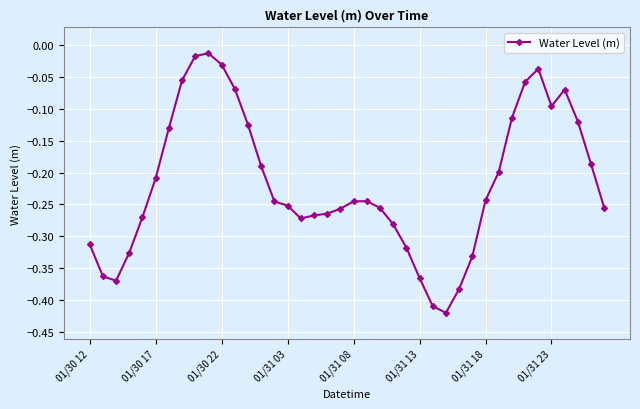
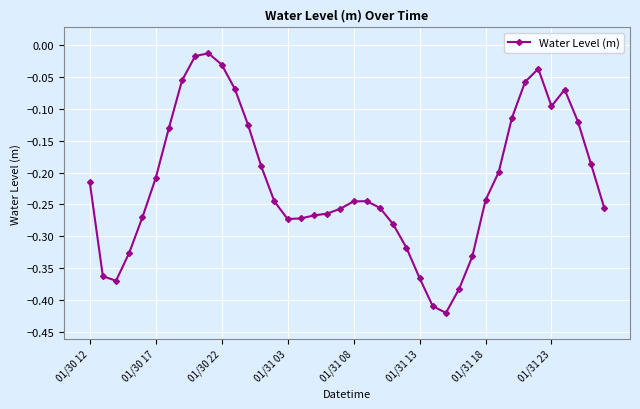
01/30 12: -0.31 -> -0.21
01/31 03: -0.25 -> -0.27
